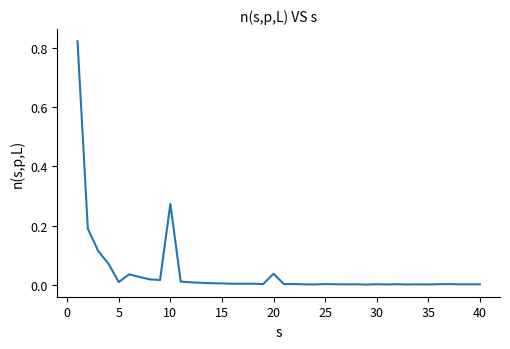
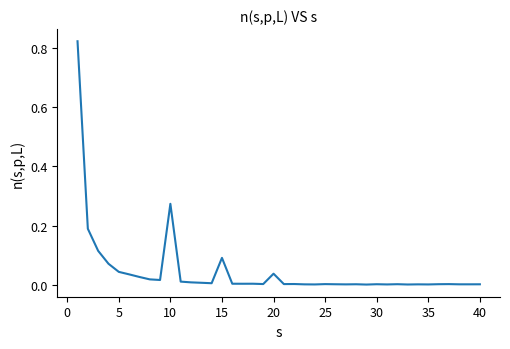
5: 0.01 -> 0.04
15: 0.01 -> 0.09
